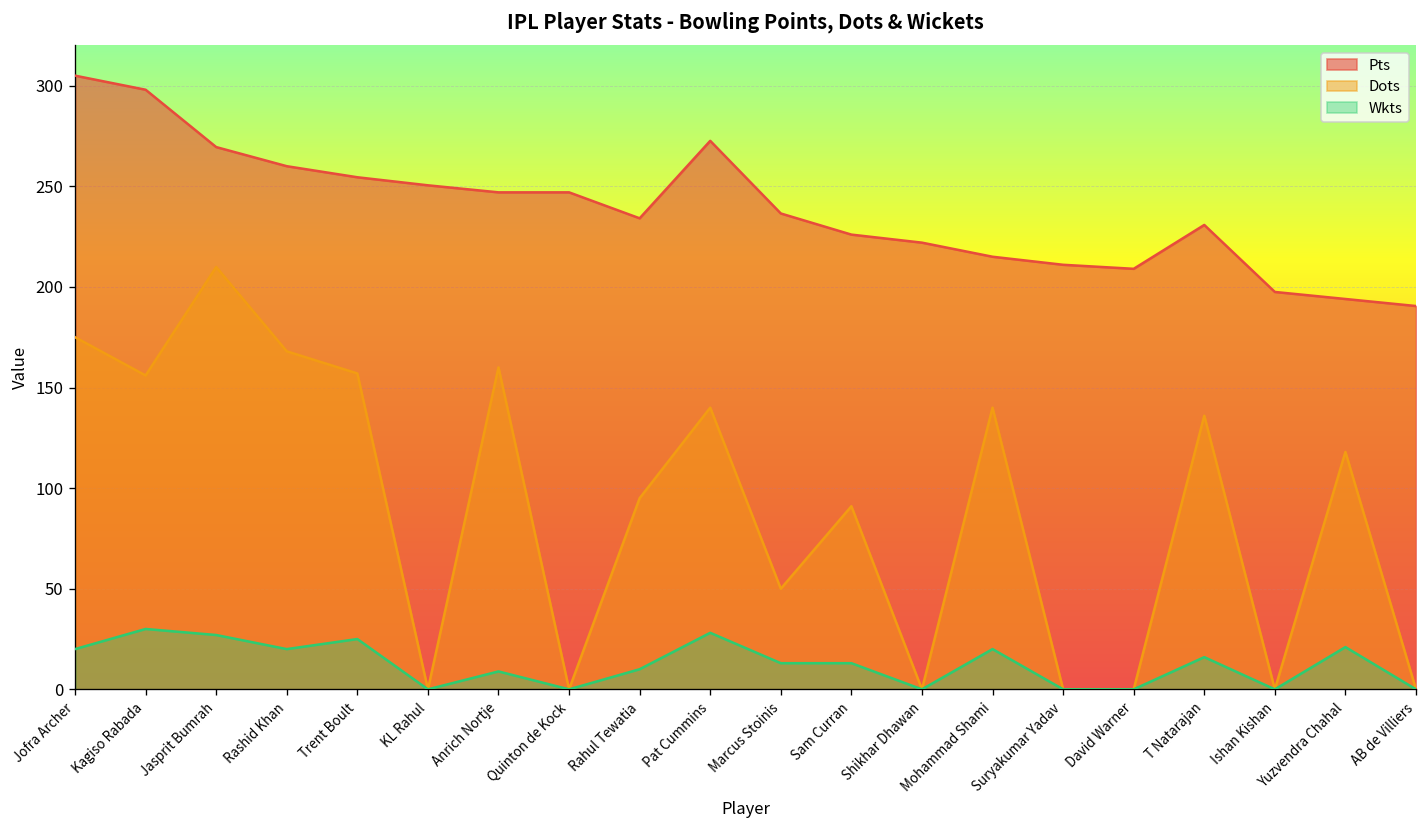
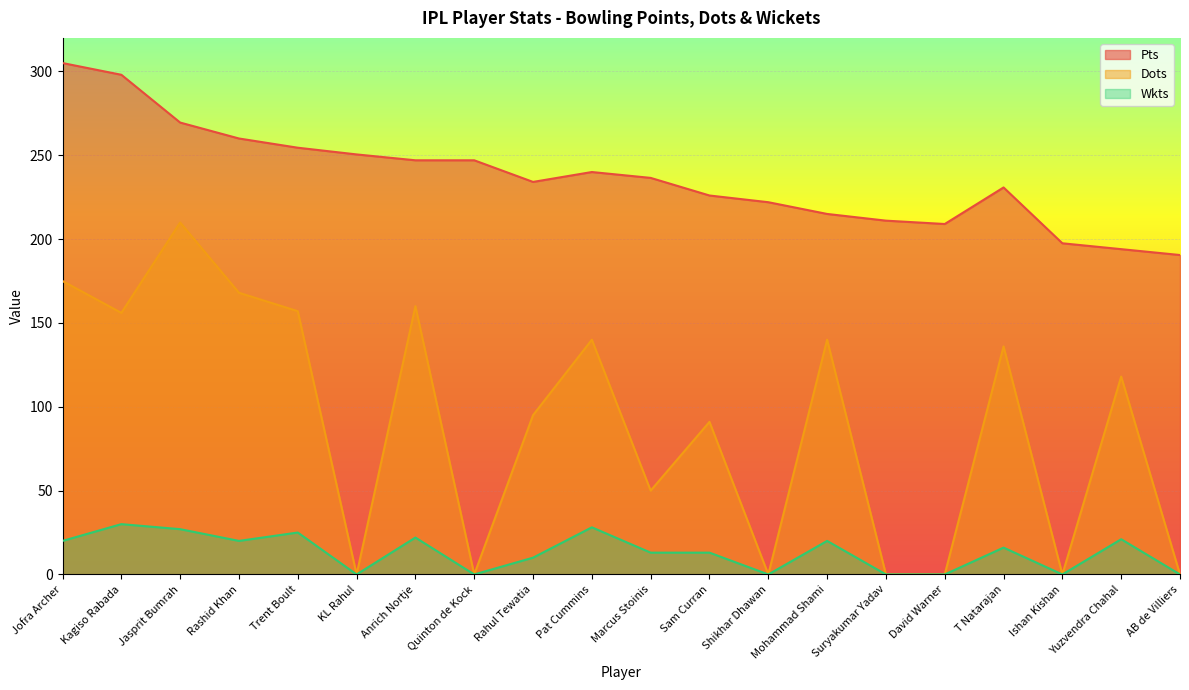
Wkts, Anrich Nortje: 9 -> 22
Pts, Pat Cummins: 273 -> 240
